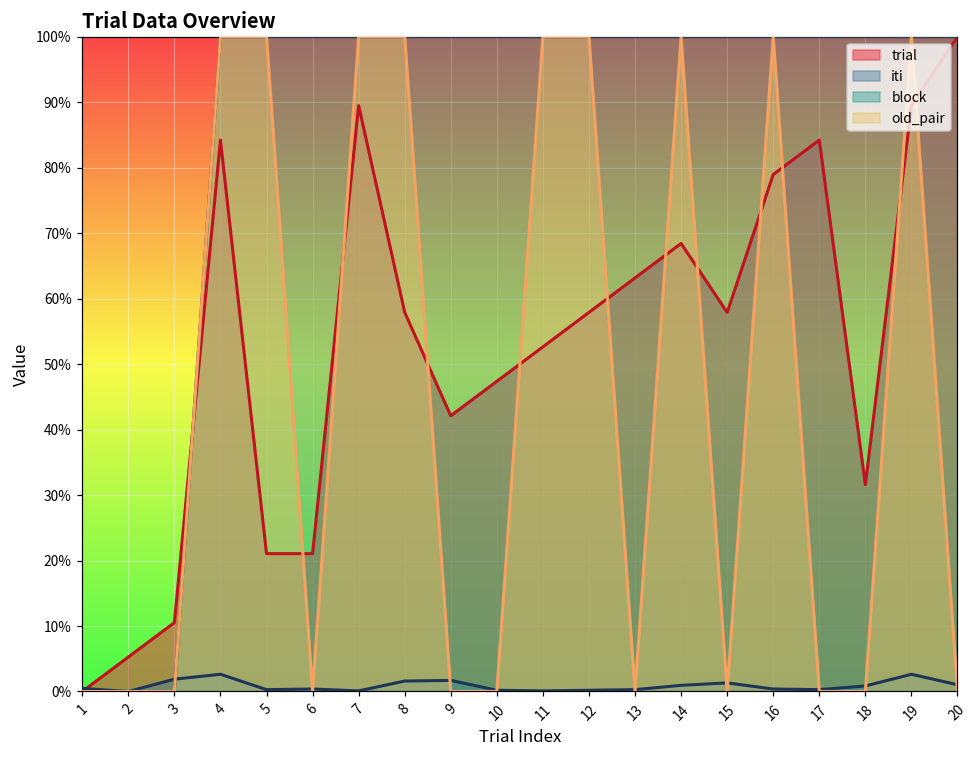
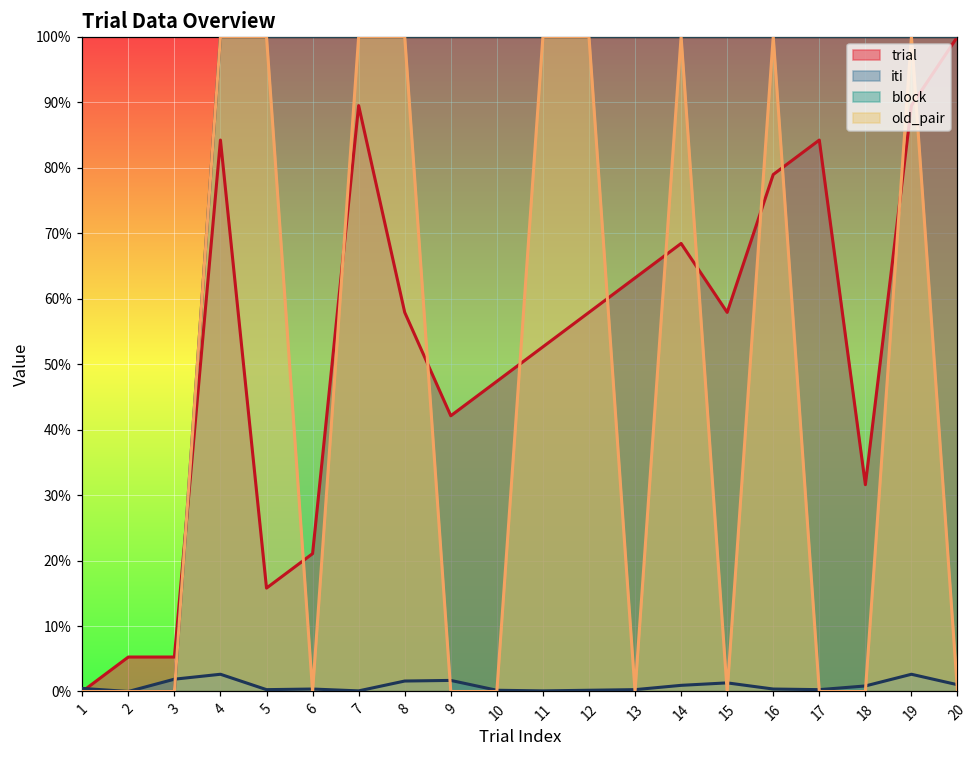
trial, 3: 11% -> 5%
trial, 5: 21% -> 16%
